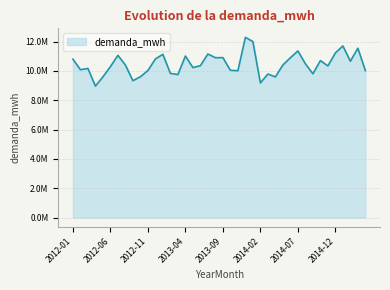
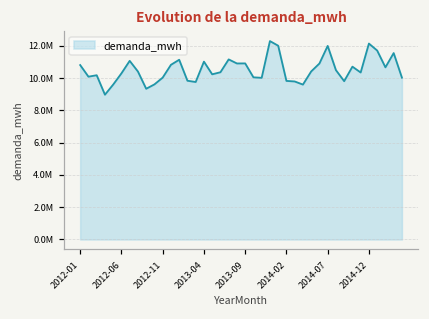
2014-02: 9200000 -> 9800000
2014-07: 11400000 -> 12000000
2014-12: 11200000 -> 12100000
